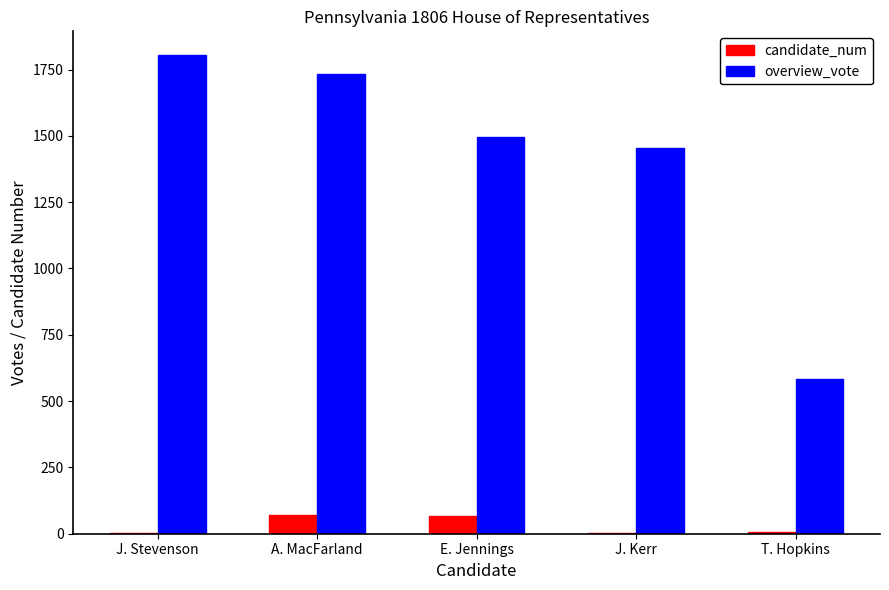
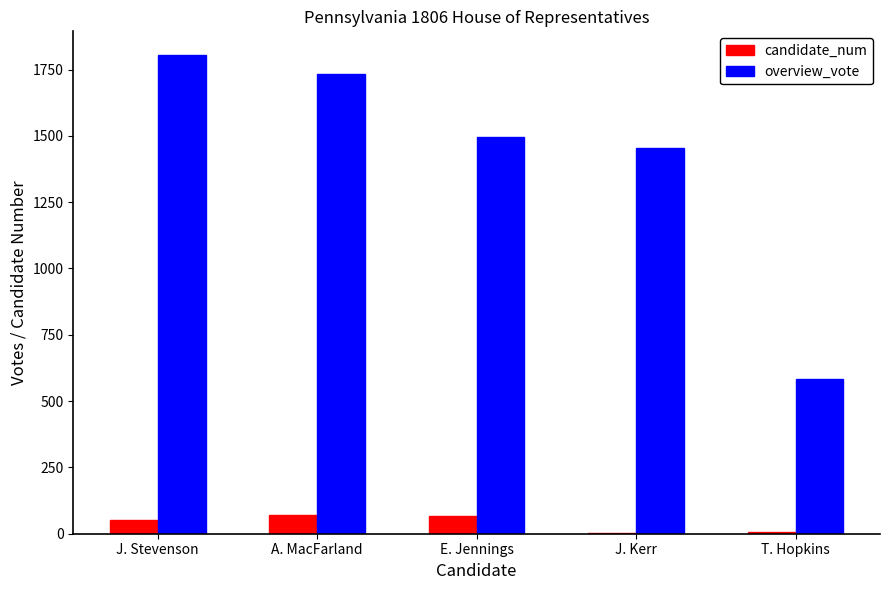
candidate_num, J. Stevenson: 0 -> 50
